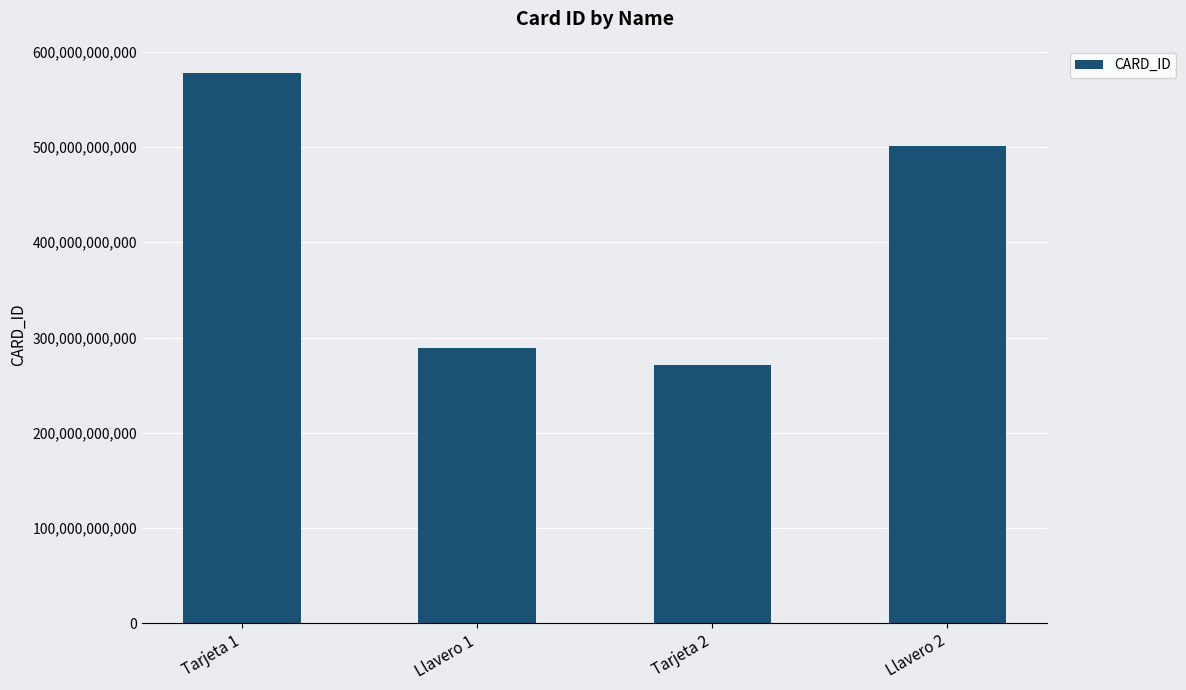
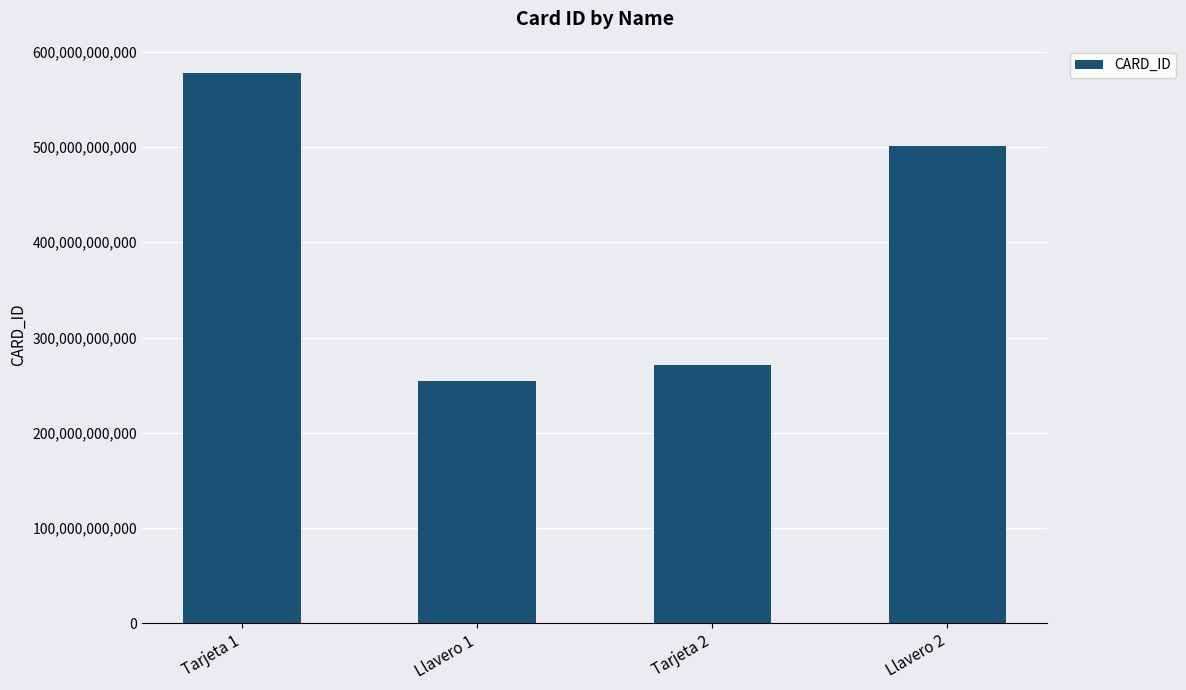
Llavero 1: 290,000,000,000 -> 250,000,000,000
